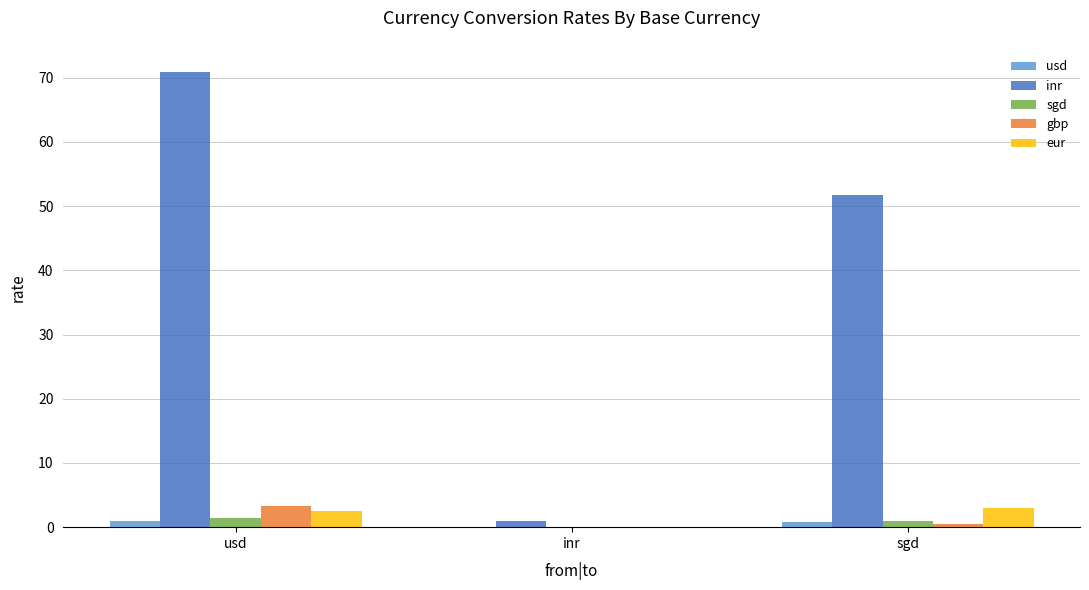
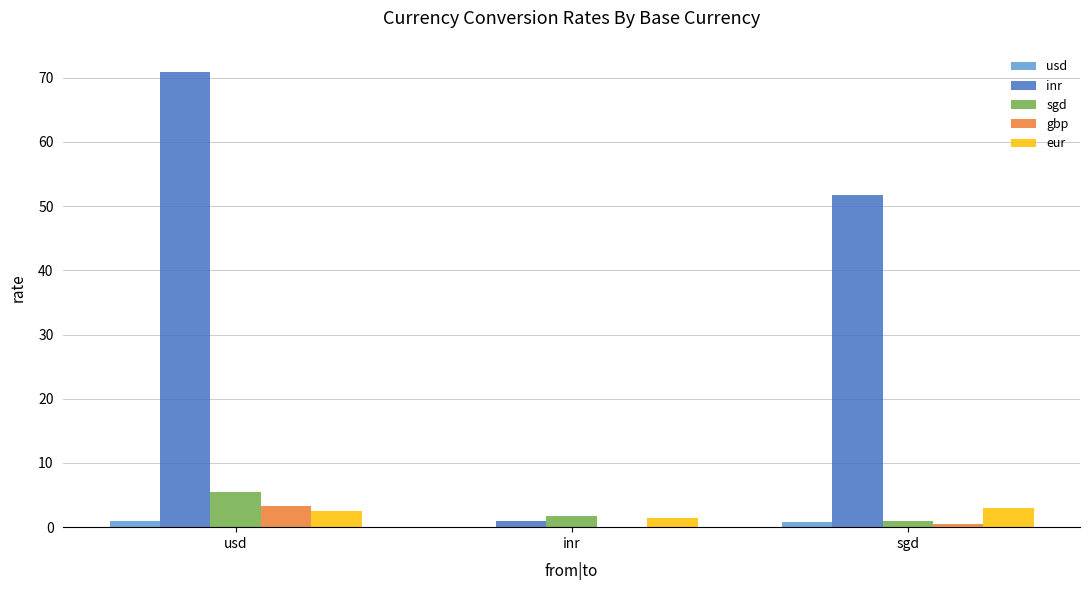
sgd, usd: 1 -> 5
sgd, inr: 0 -> 2
eur, inr: 0 -> 1
